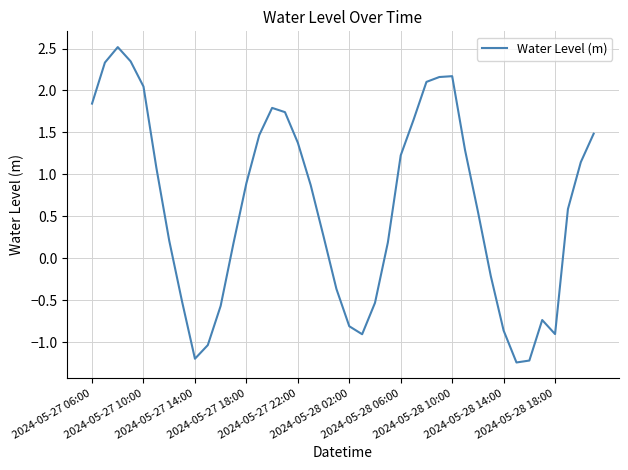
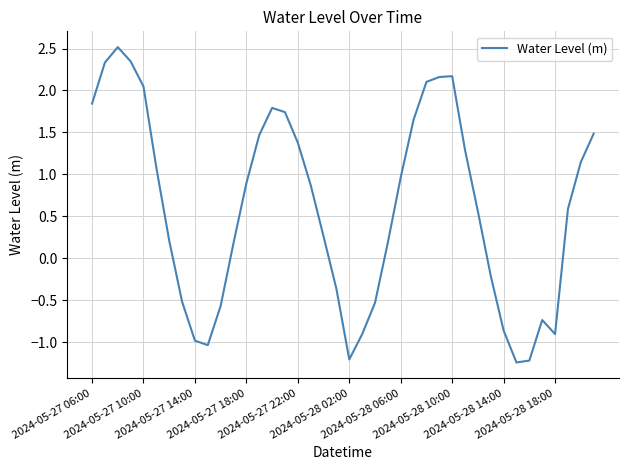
2024-05-27 14:00: -1.2 -> -1.0
2024-05-28 02:00: -0.8 -> -1.2
2024-05-28 06:00: 1.2 -> 1.0
